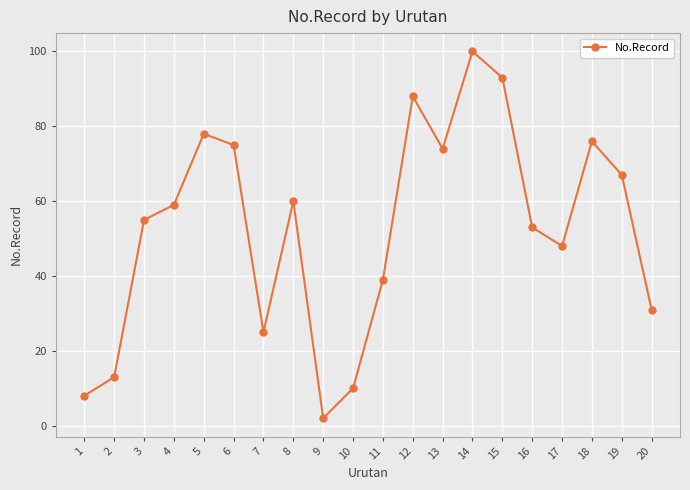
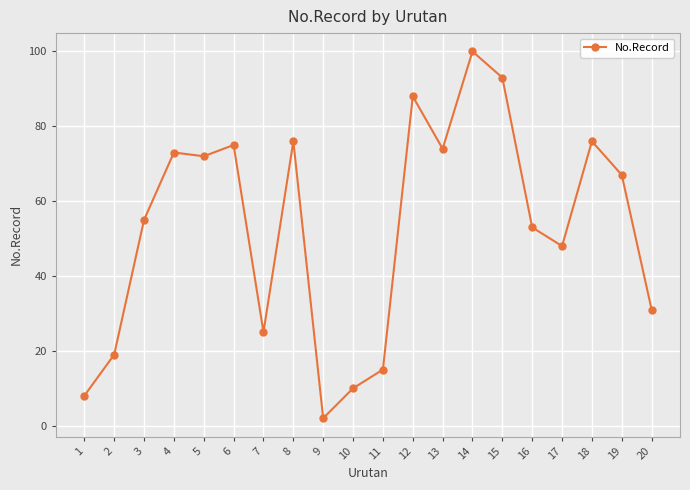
2: 13 -> 19
4: 59 -> 73
5: 78 -> 72
8: 60 -> 76
11: 39 -> 15
